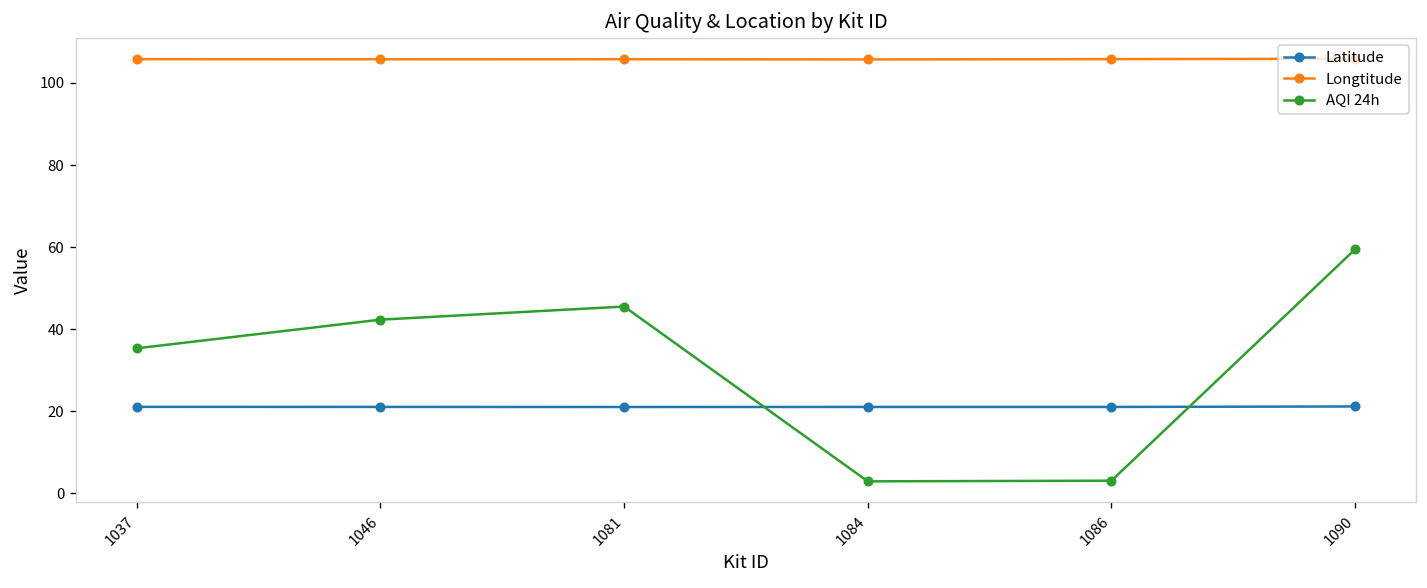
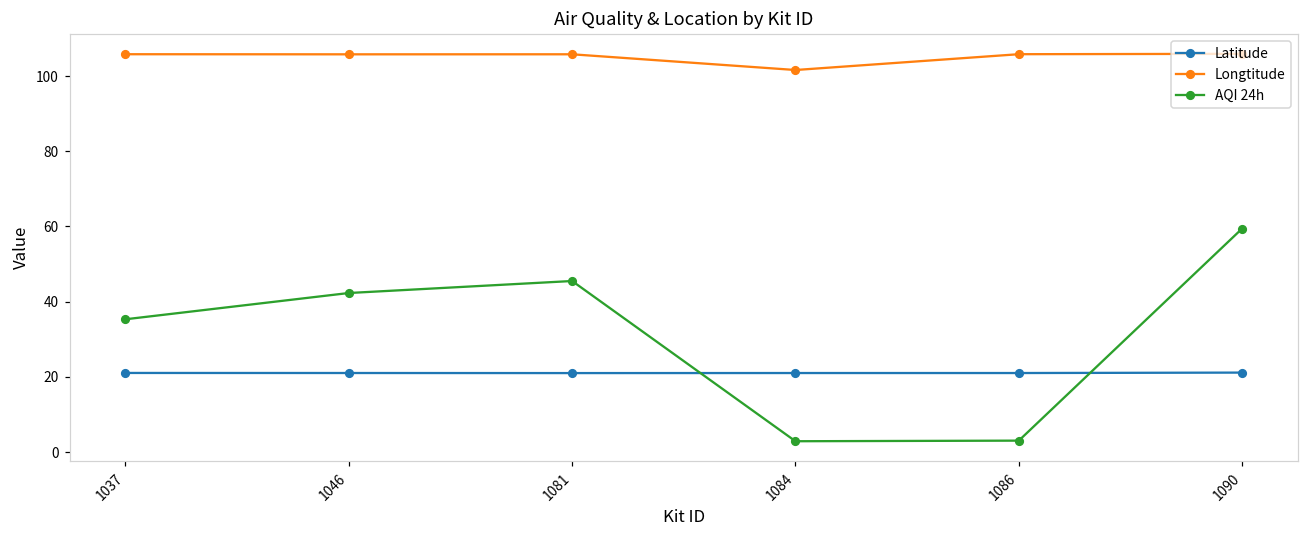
Longtitude, 1084: 106 -> 102
